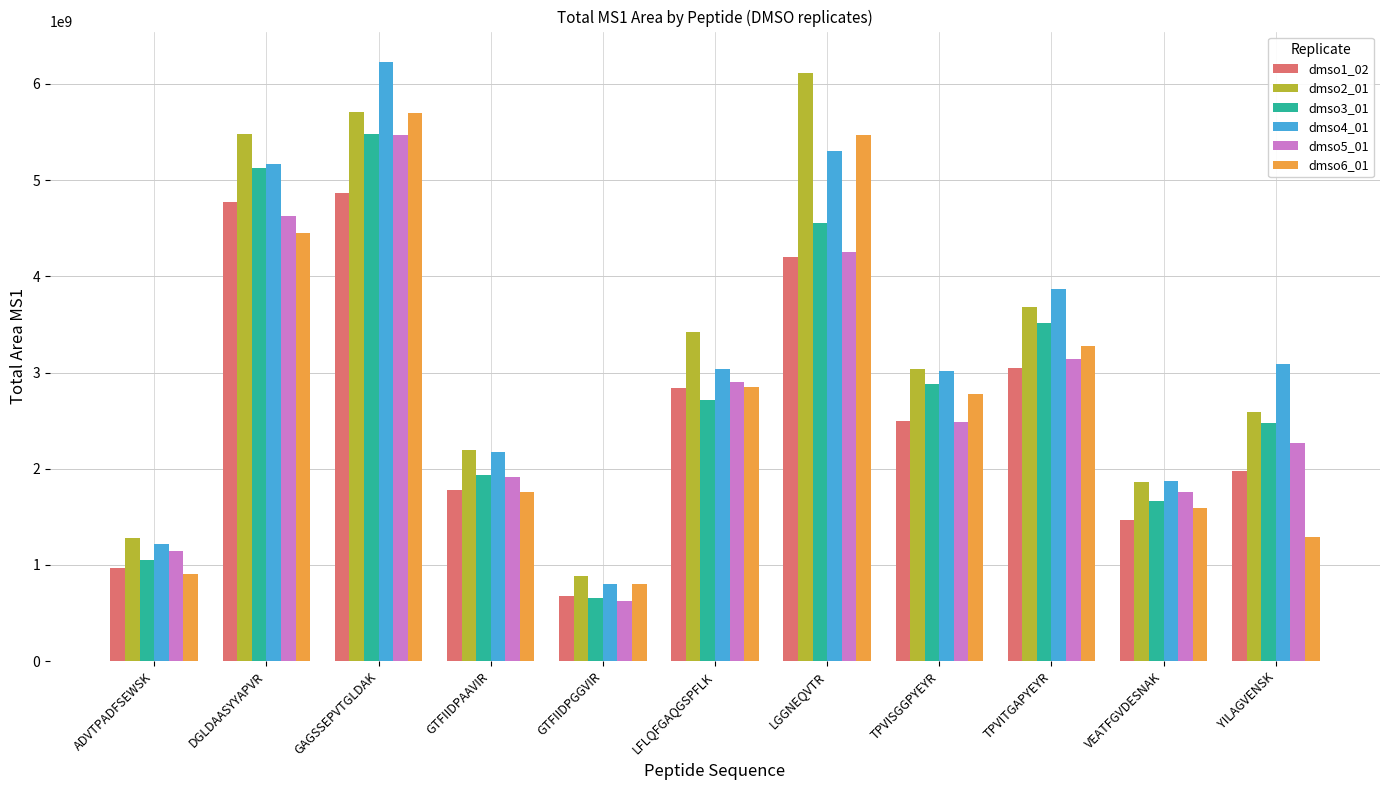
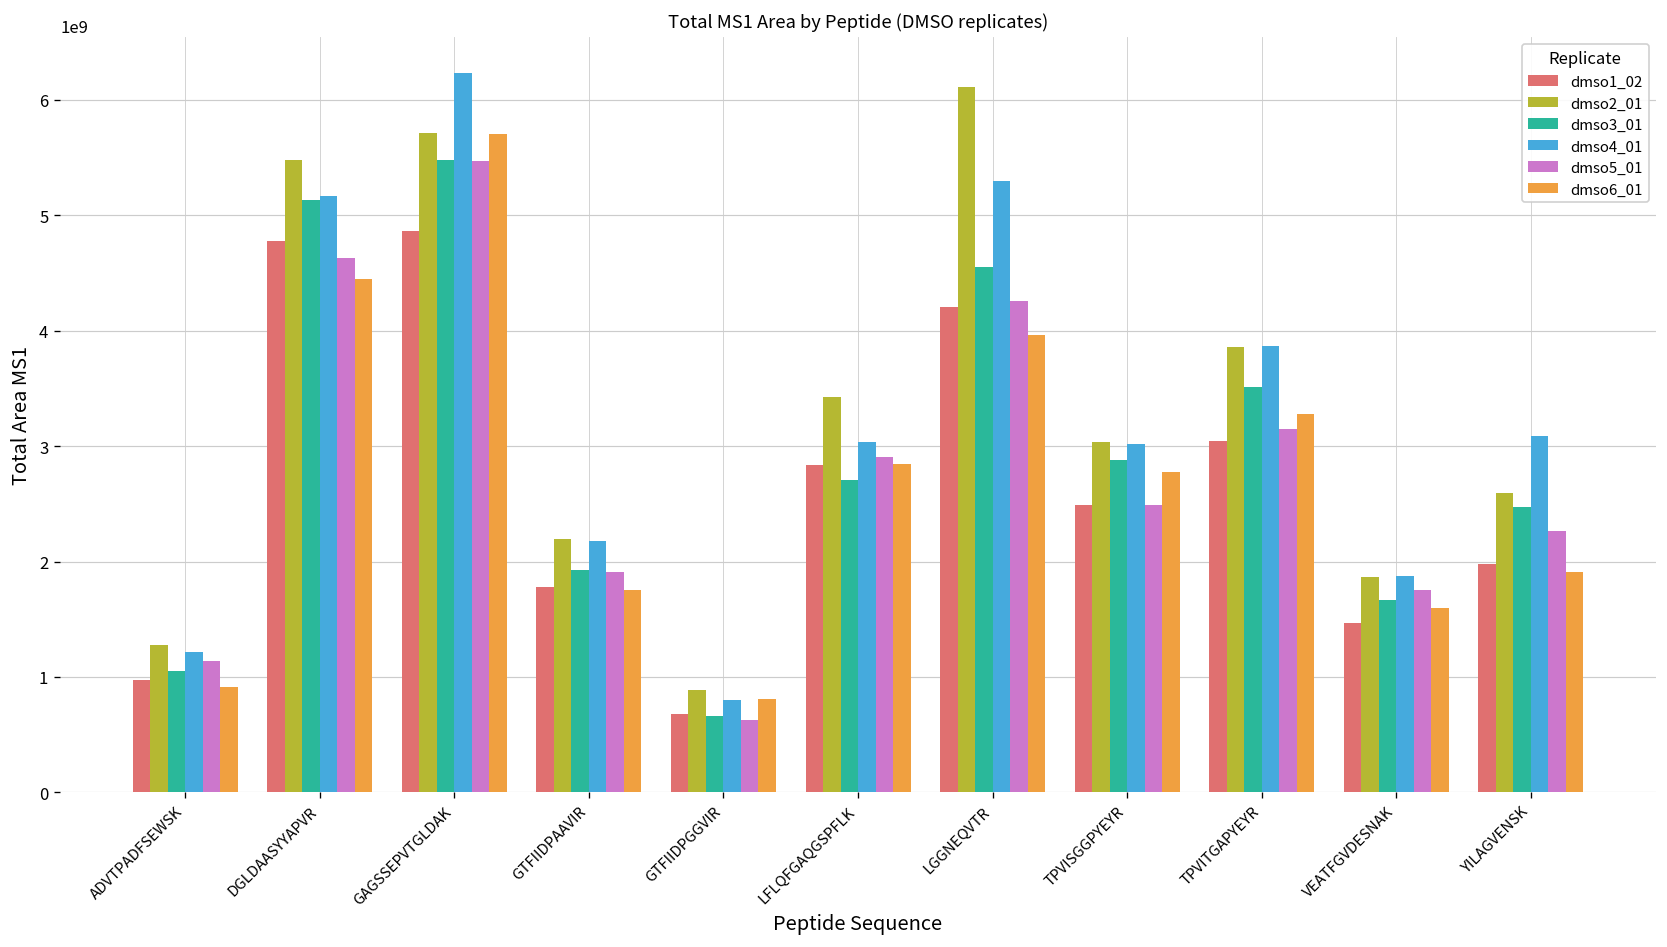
dmso6_01, LGGNEQVTR: 5500000000 -> 4000000000
dmso2_01, TPVITGAPYEYR: 3700000000 -> 3900000000
dmso6_01, YILAGVENSK: 1300000000 -> 1900000000
